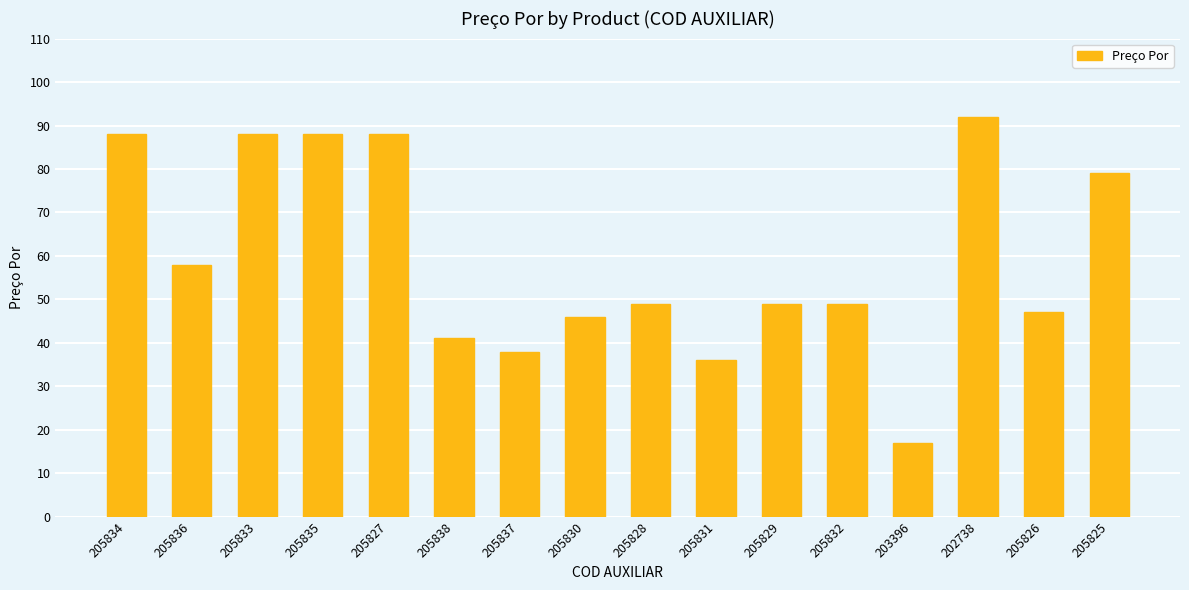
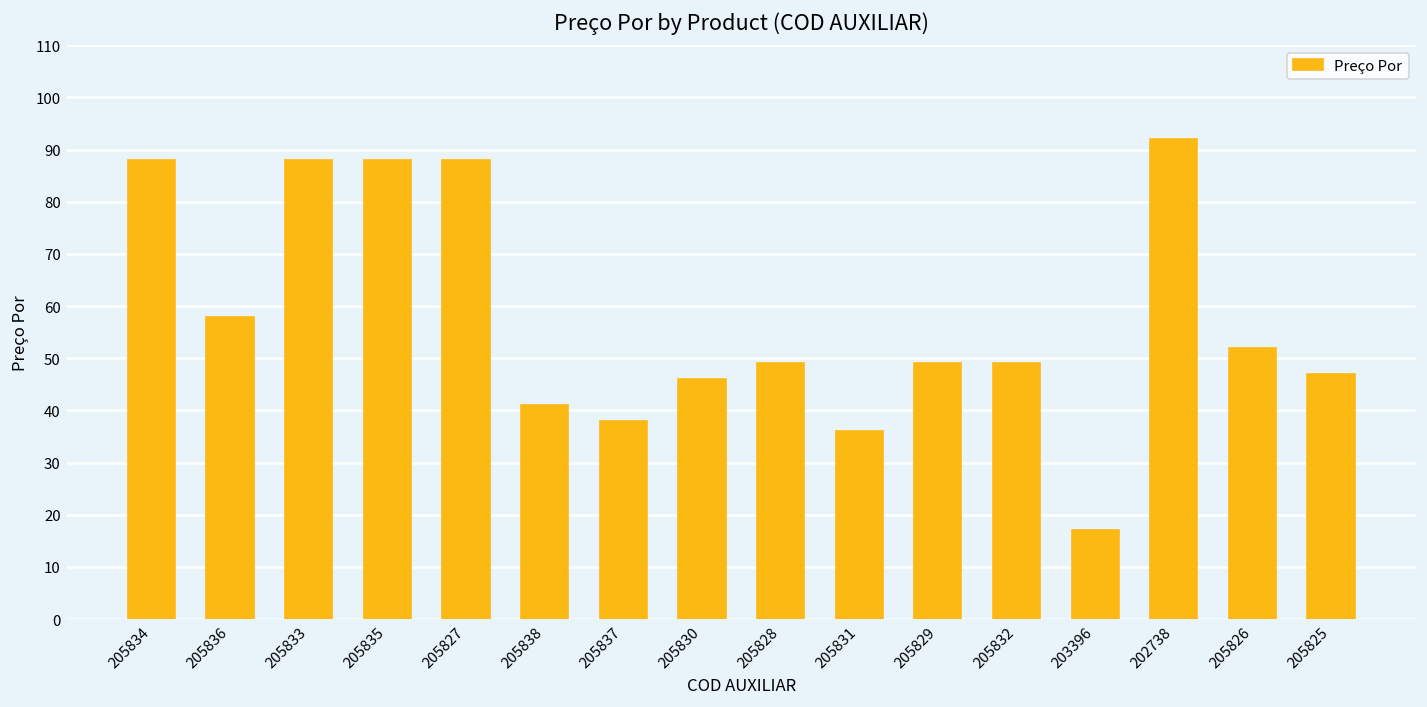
205826: 47 -> 52
205825: 79 -> 47
